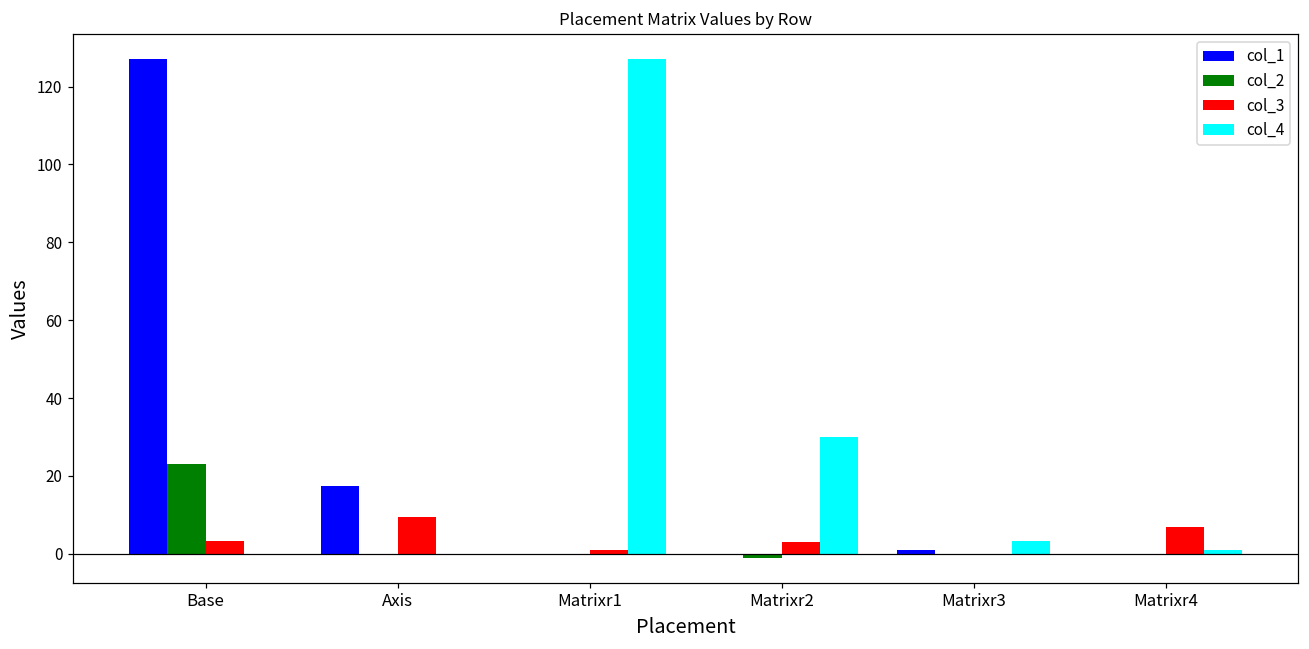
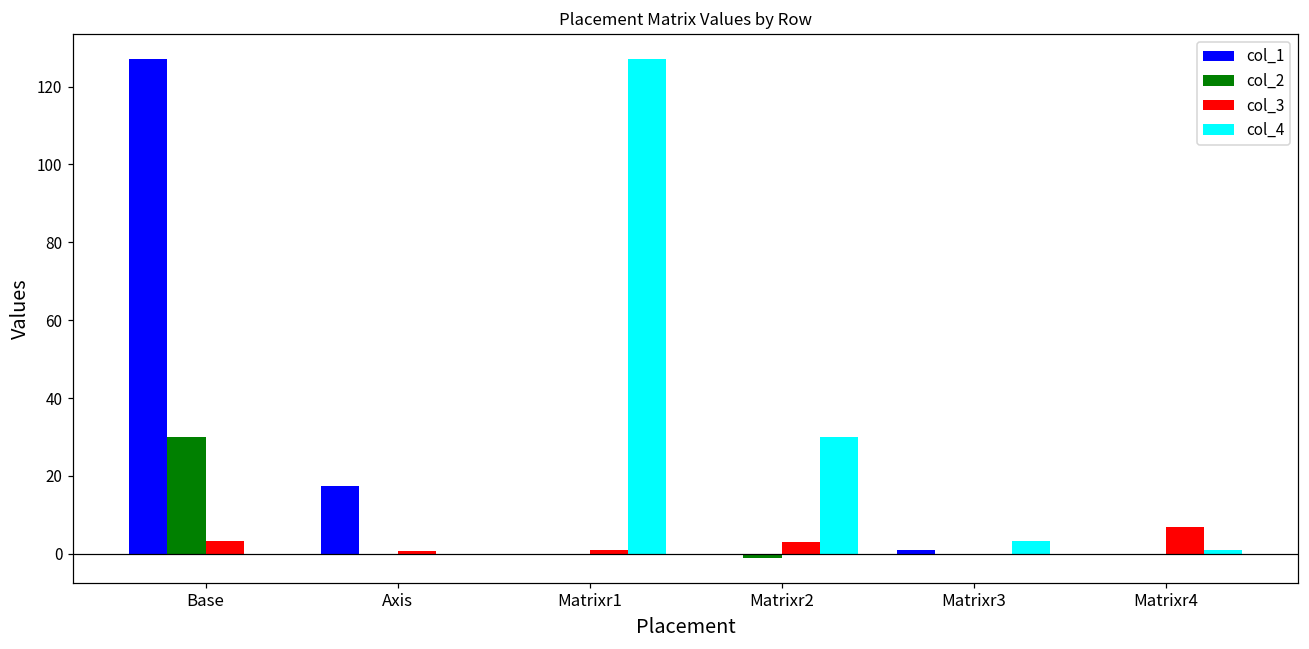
col_2, Base: 23 -> 30
col_3, Axis: 9 -> 1
